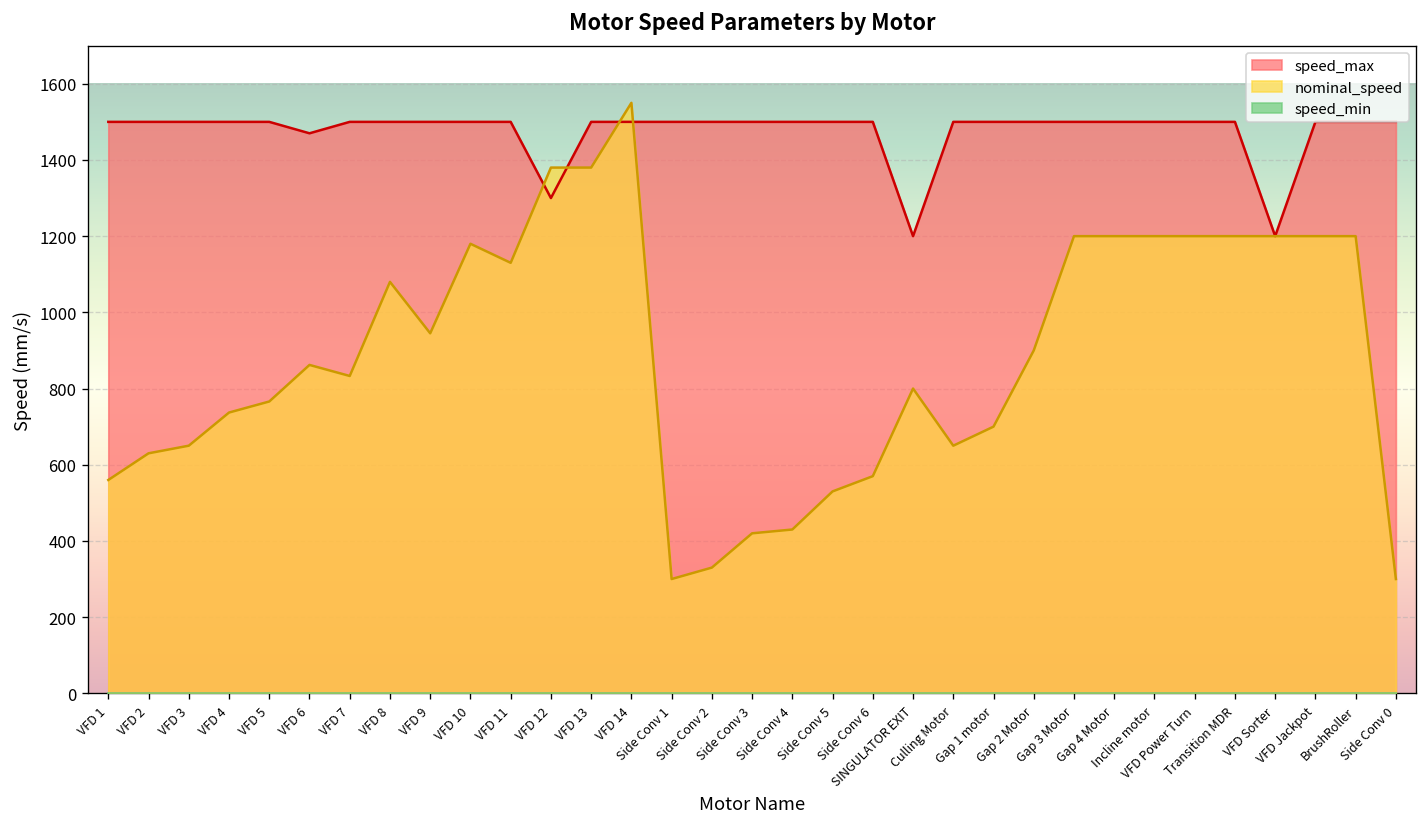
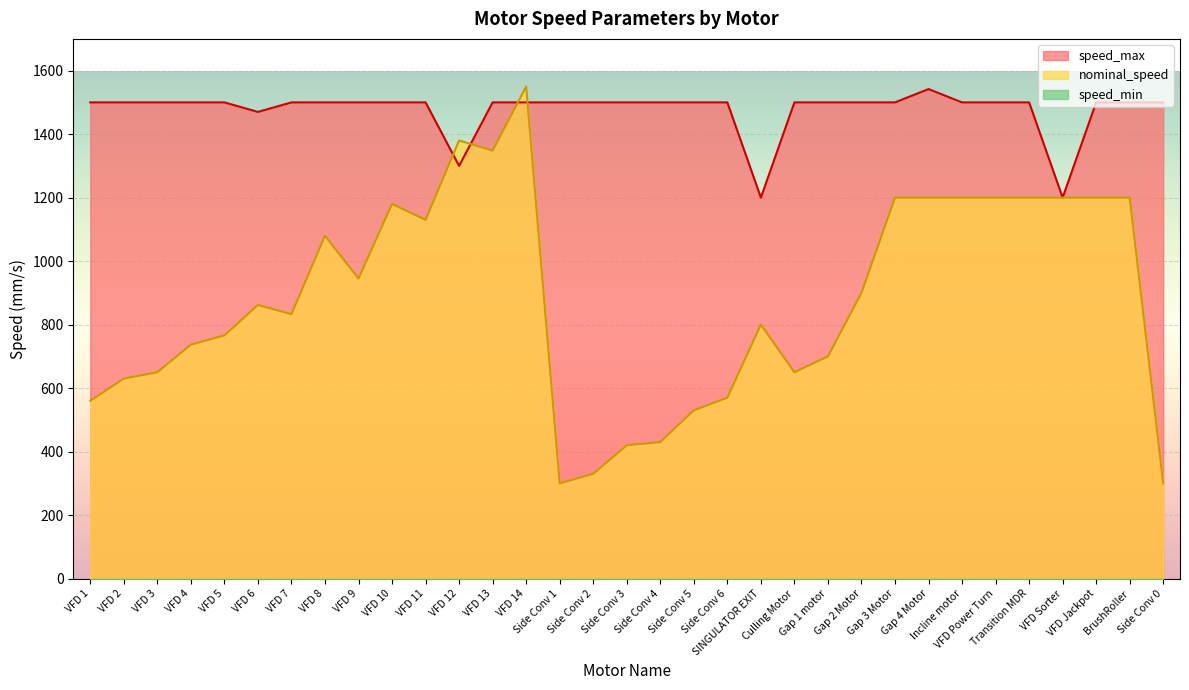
nominal_speed, VFD 13: 1380 -> 1350
speed_max, Gap 4 Motor: 1500 -> 1540
